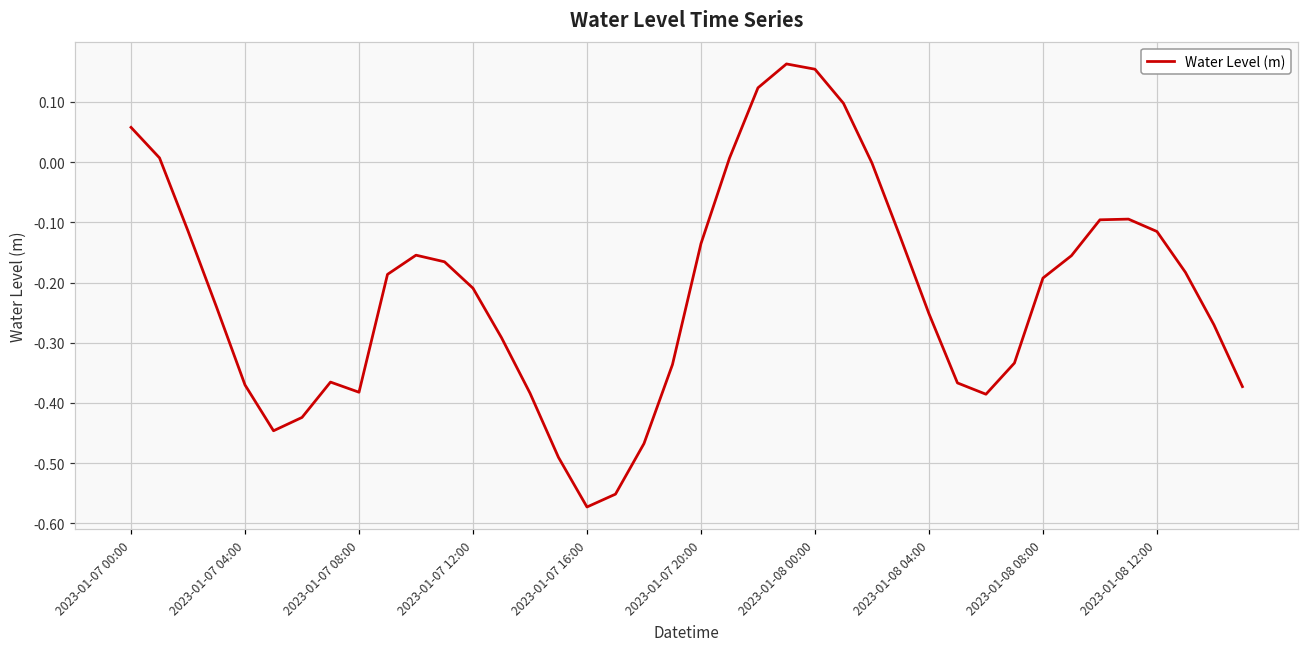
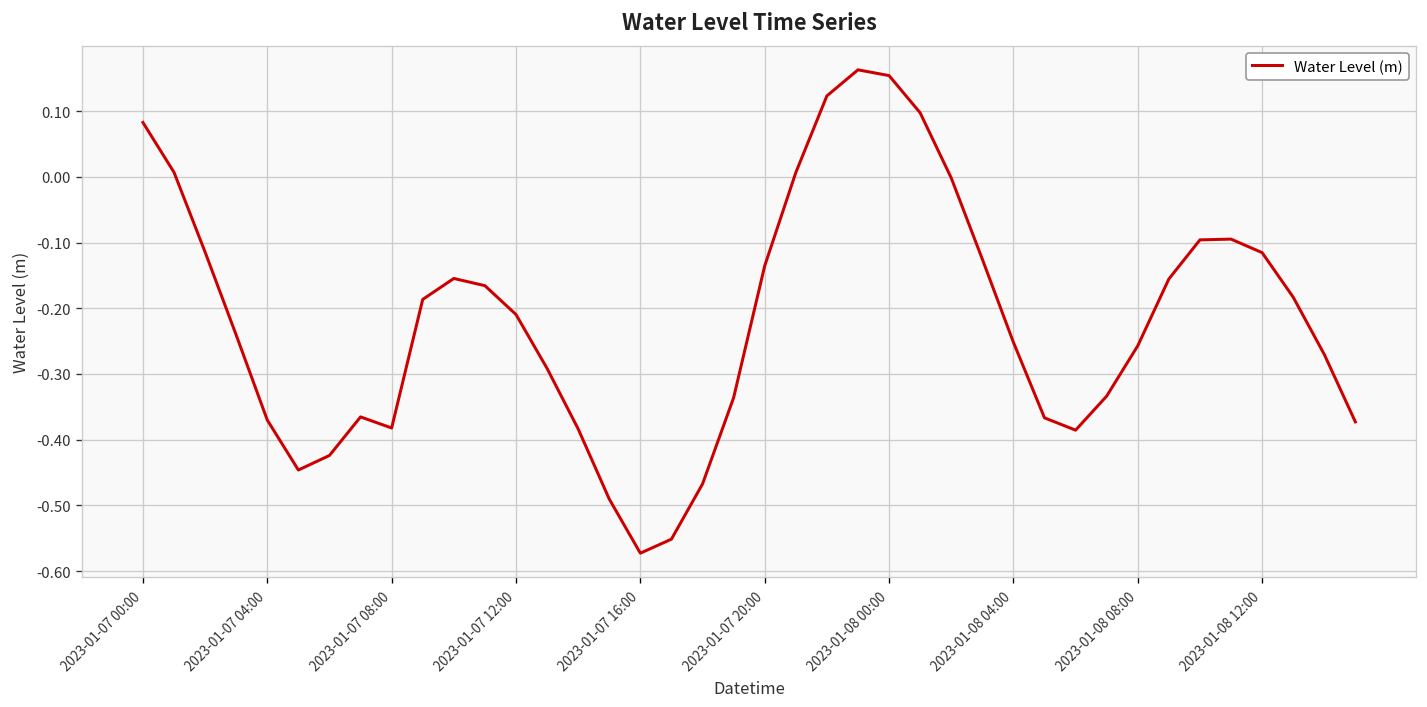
2023-01-07 00:00: 0.06 -> 0.08
2023-01-08 08:00: -0.19 -> -0.26
